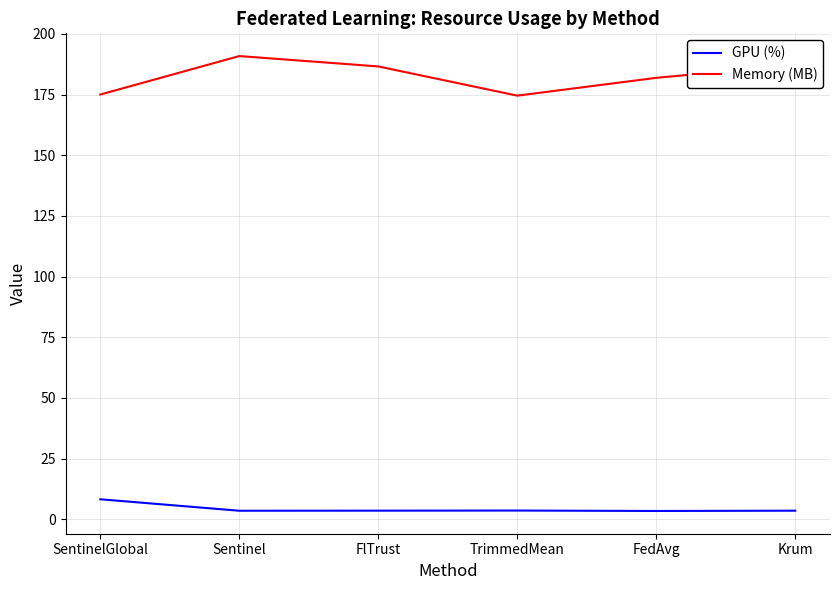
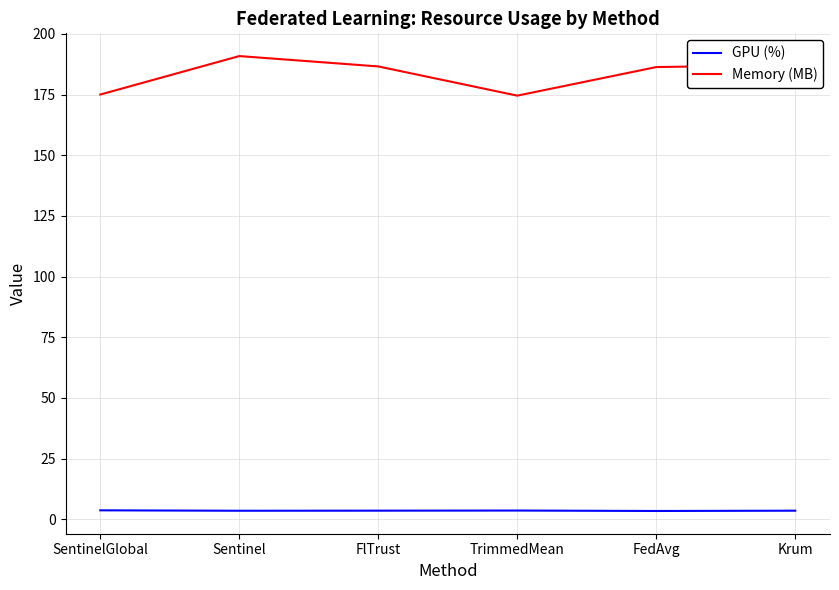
GPU (%), SentinelGlobal: 8 -> 4
Memory (MB), FedAvg: 182 -> 186
